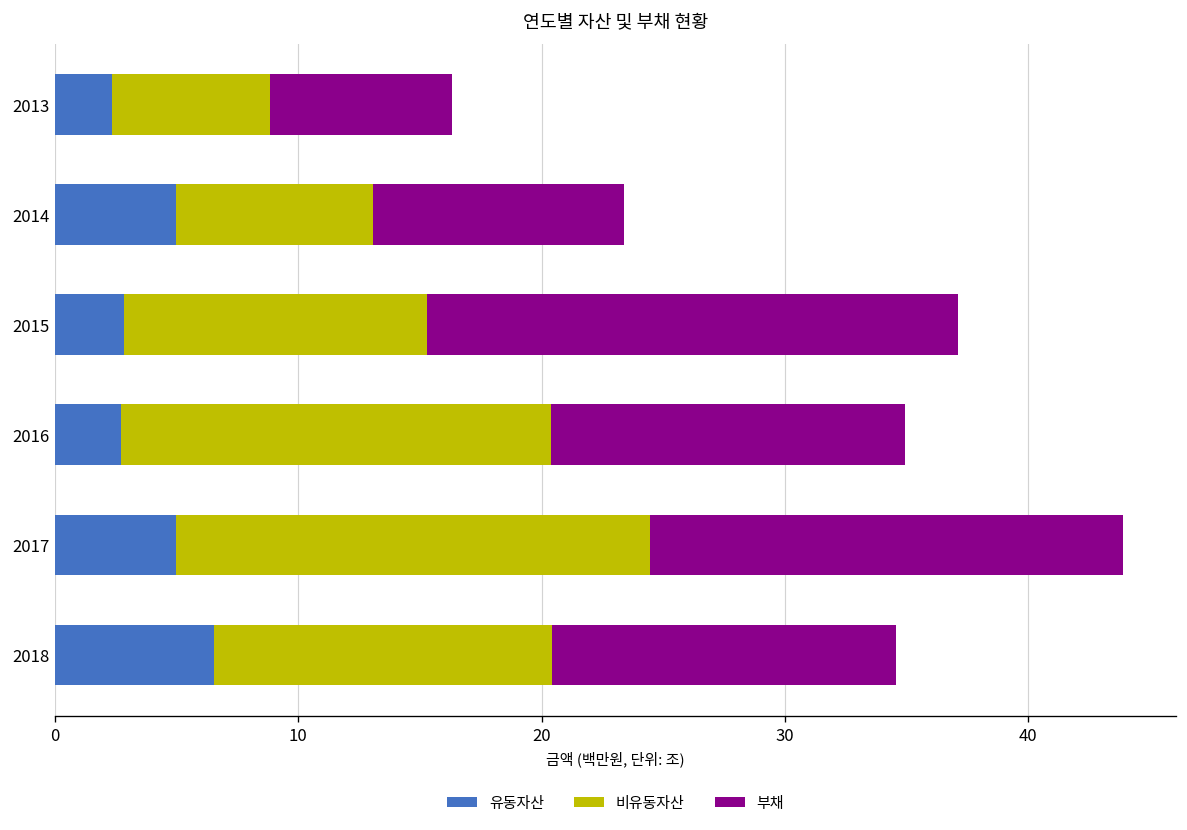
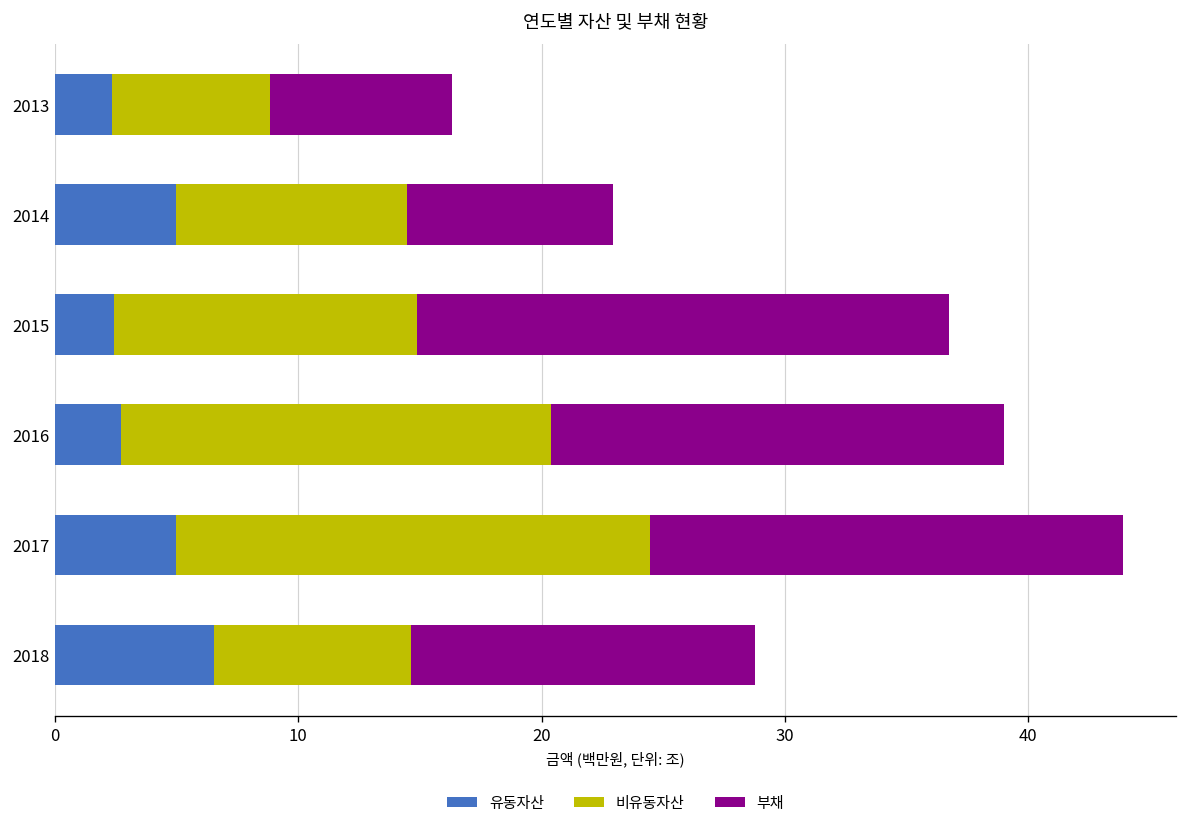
비유동자산, 2014: 8.1 -> 9.5
부채, 2014: 10.3 -> 8.5
유동자산, 2015: 2.8 -> 2.4
부채, 2016: 14.6 -> 18.6
비유동자산, 2018: 13.9 -> 8.1
